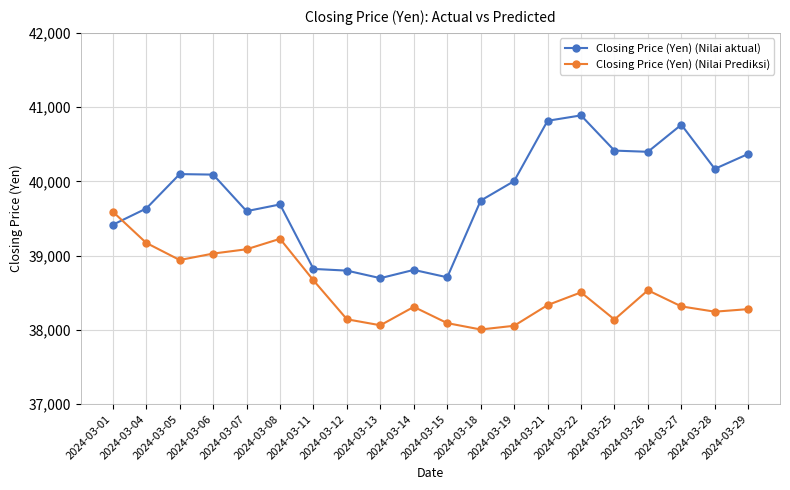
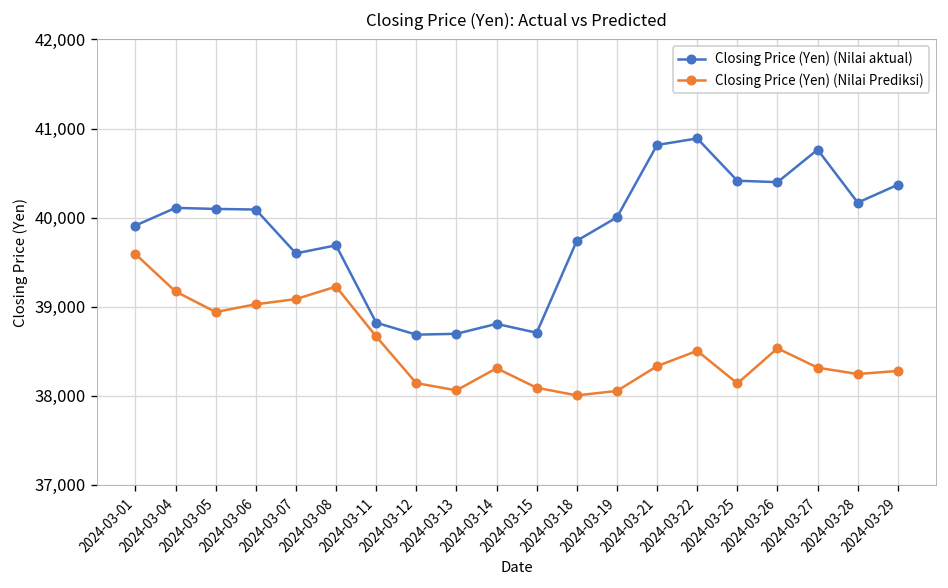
Closing Price (Yen) (Nilai aktual), 2024-03-01: 39,400 -> 39,900
Closing Price (Yen) (Nilai aktual), 2024-03-04: 39,600 -> 40,100
Closing Price (Yen) (Nilai aktual), 2024-03-12: 38,800 -> 38,700
